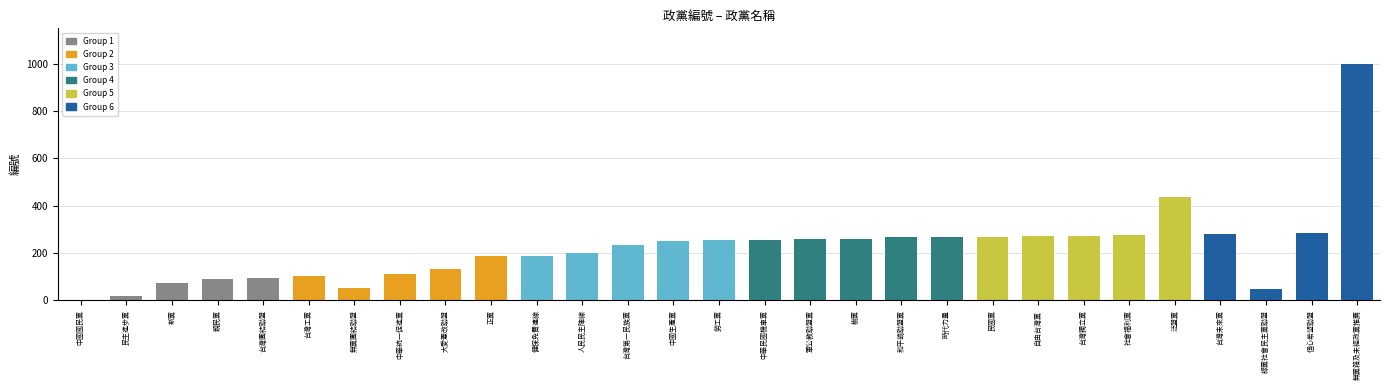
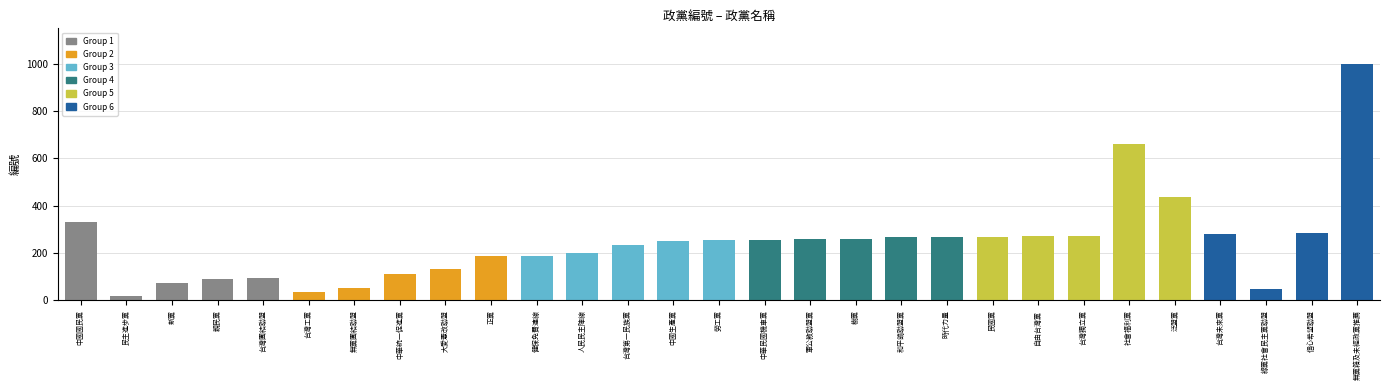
中國國民黨: 0 -> 330
台灣工黨: 100 -> 40
社會福利黨: 280 -> 660
